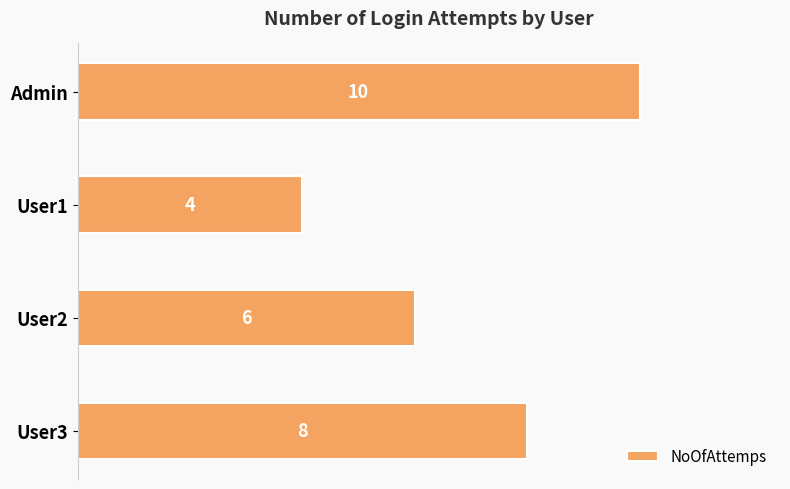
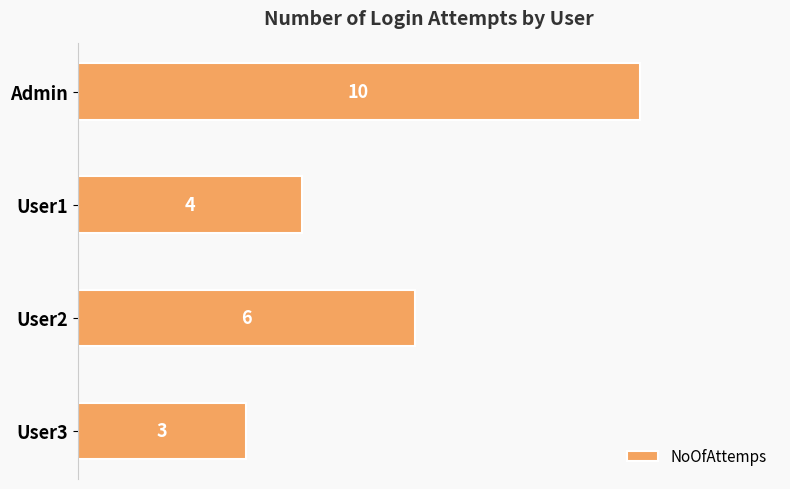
User3: 8 -> 3
